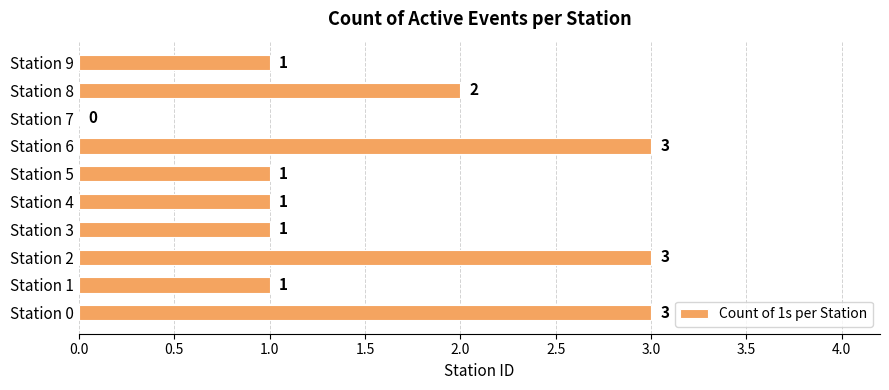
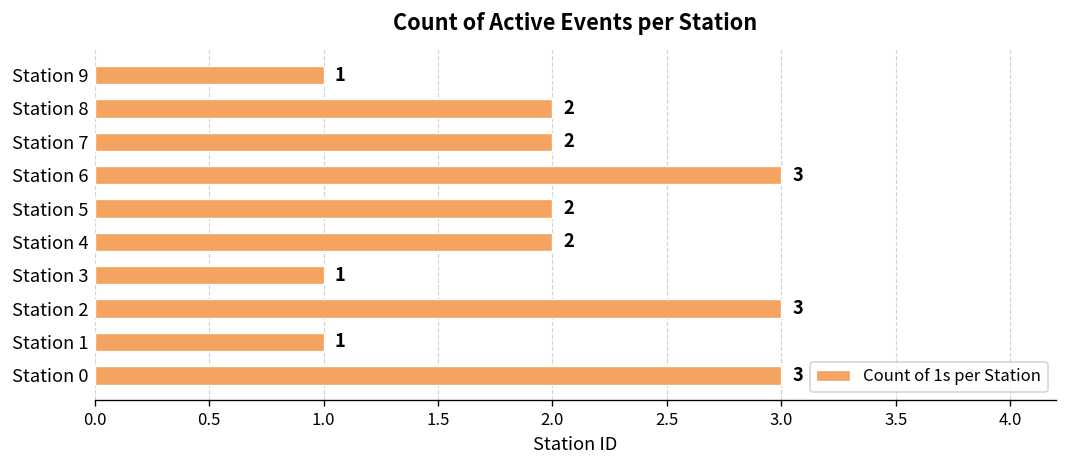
Station 7: 0 -> 2
Station 5: 1 -> 2
Station 4: 1 -> 2
